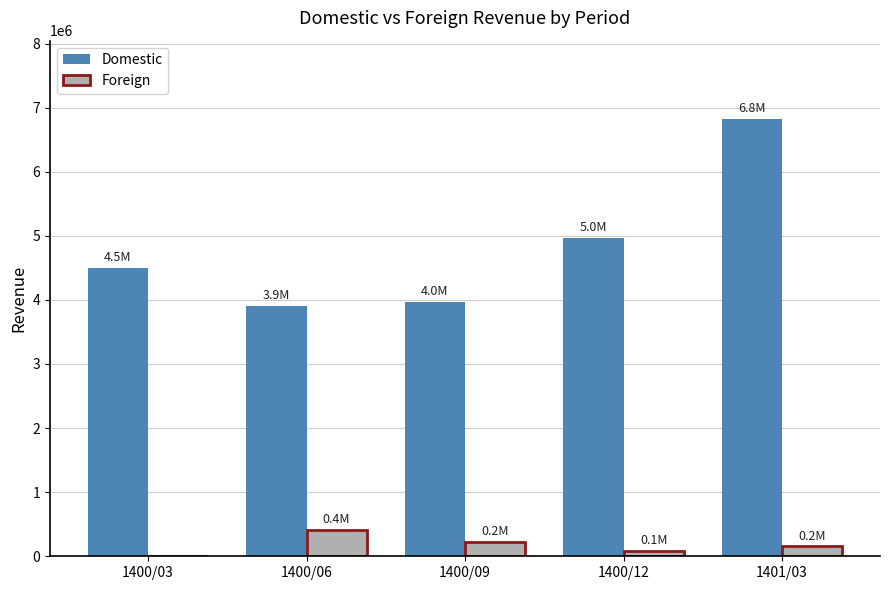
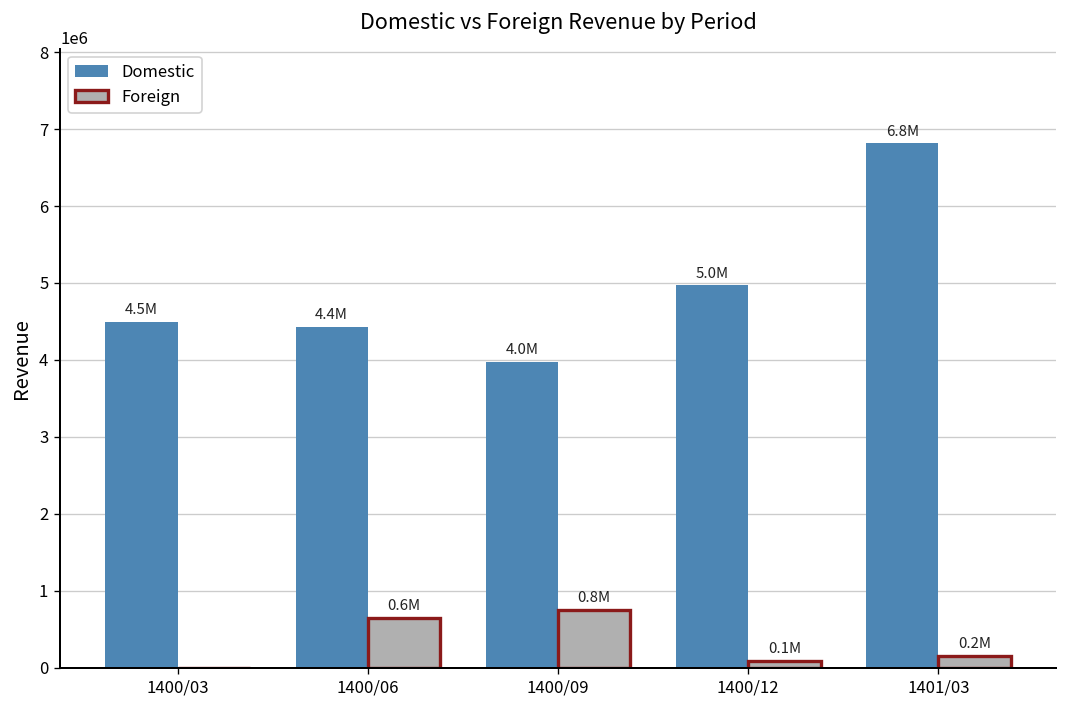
Domestic, 1400/06: 3.9M -> 4.4M
Foreign, 1400/06: 0.4M -> 0.6M
Foreign, 1400/09: 0.2M -> 0.8M
